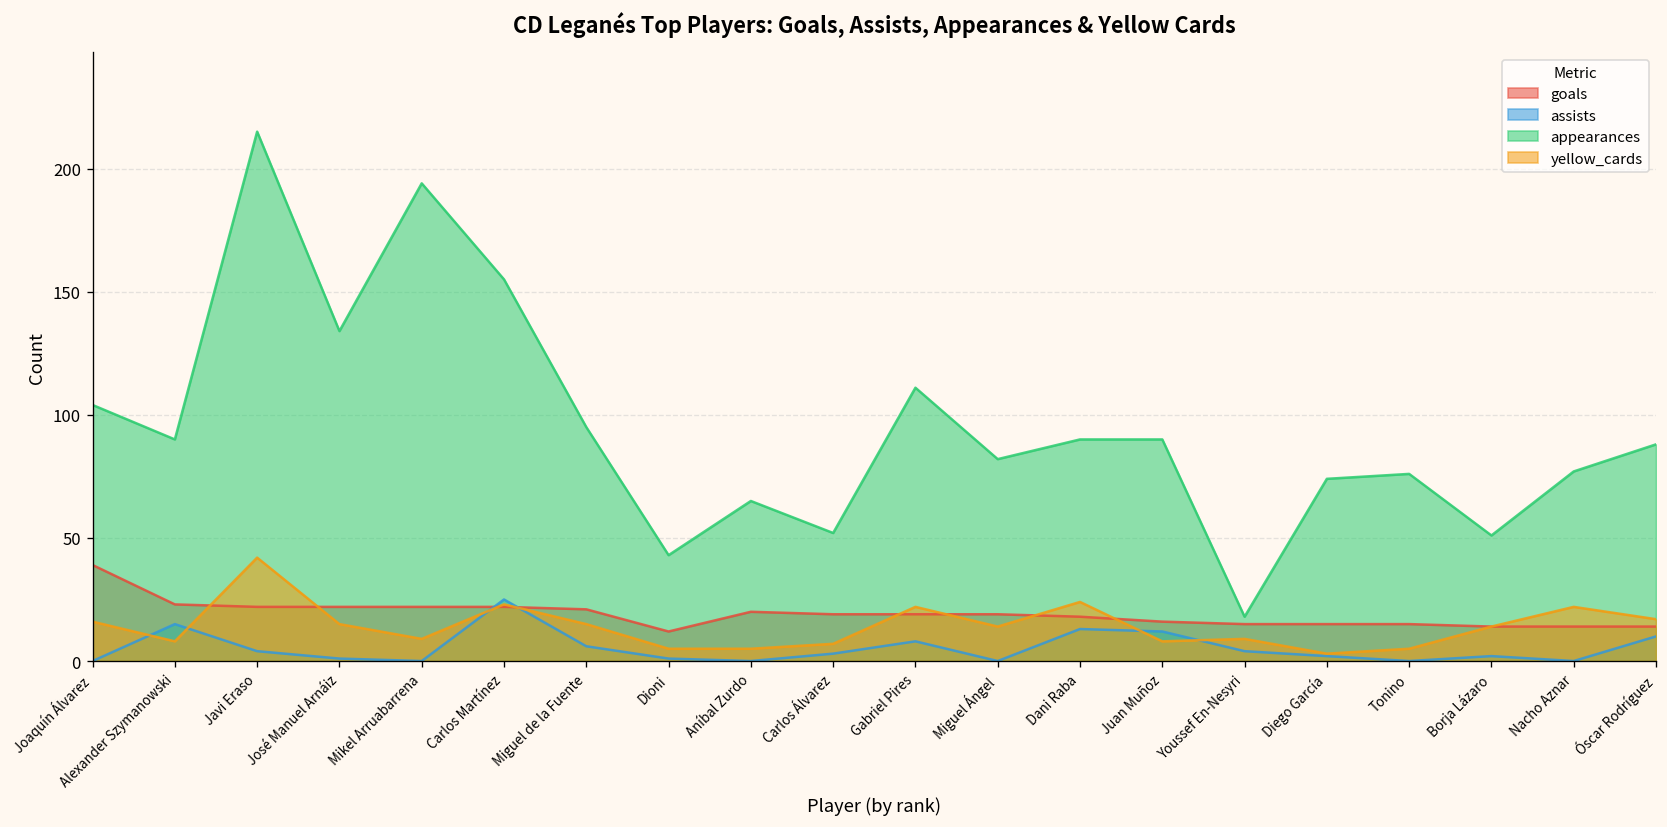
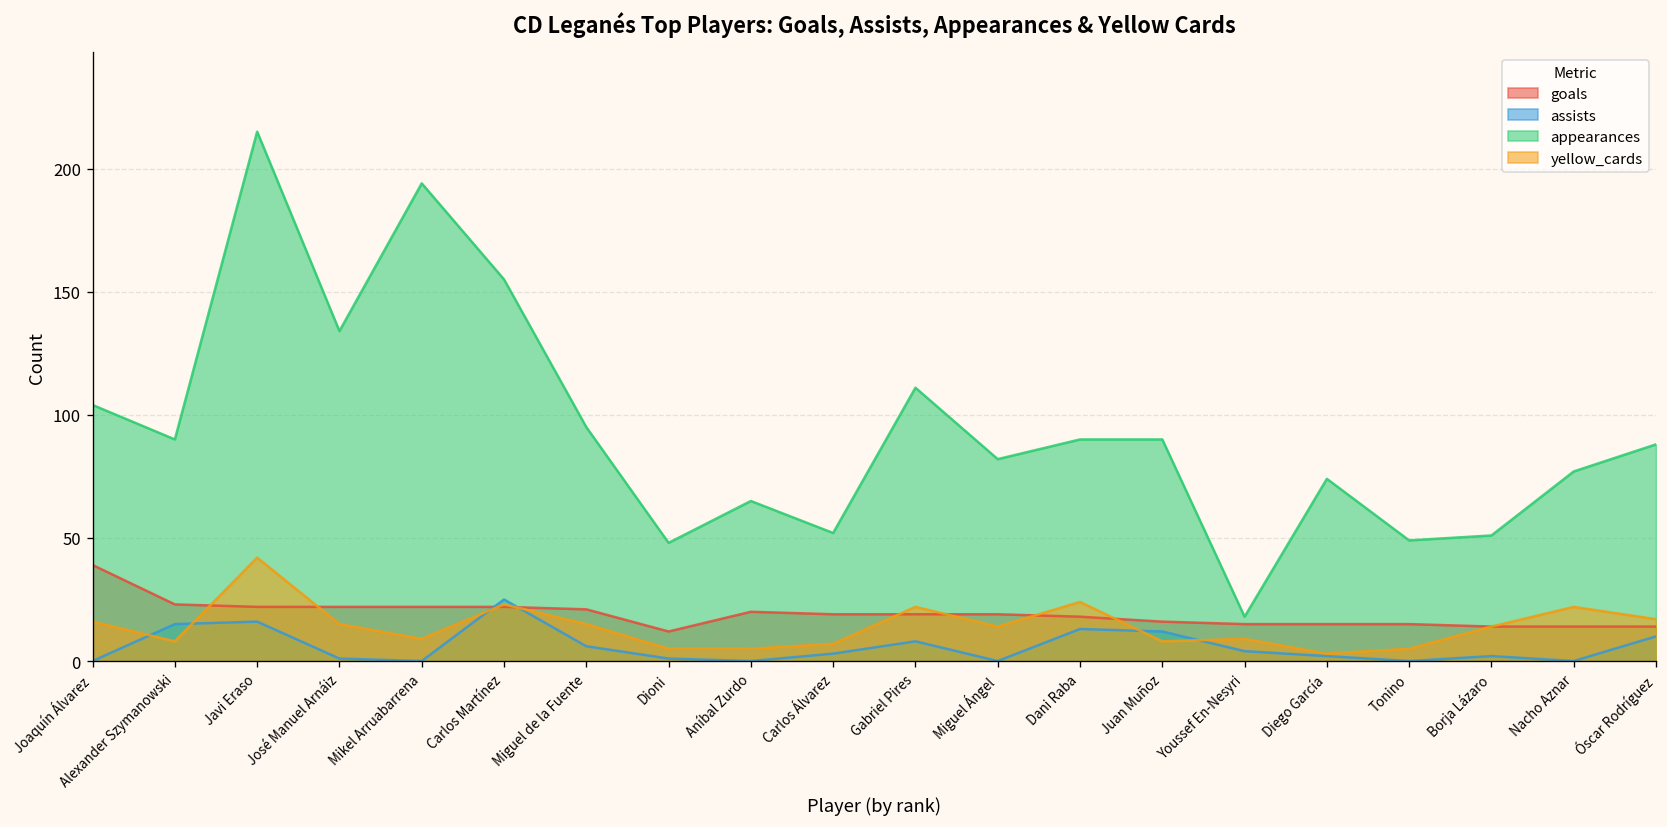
assists, Javi Eraso: 4 -> 16
appearances, Dioni: 43 -> 48
appearances, Tonino: 76 -> 49
